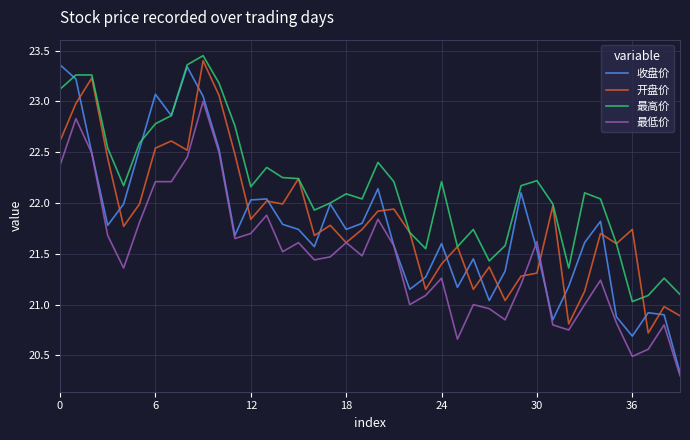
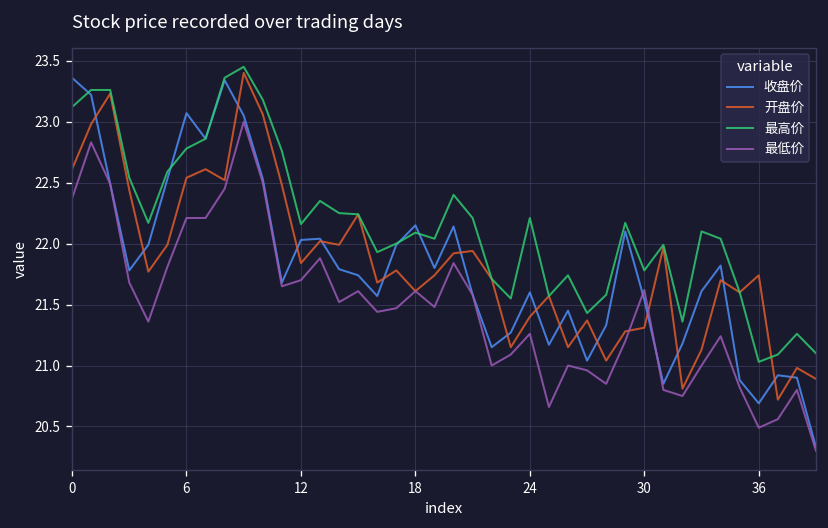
收盘价, 18: 21.74 -> 22.15
最高价, 30: 22.22 -> 21.78
